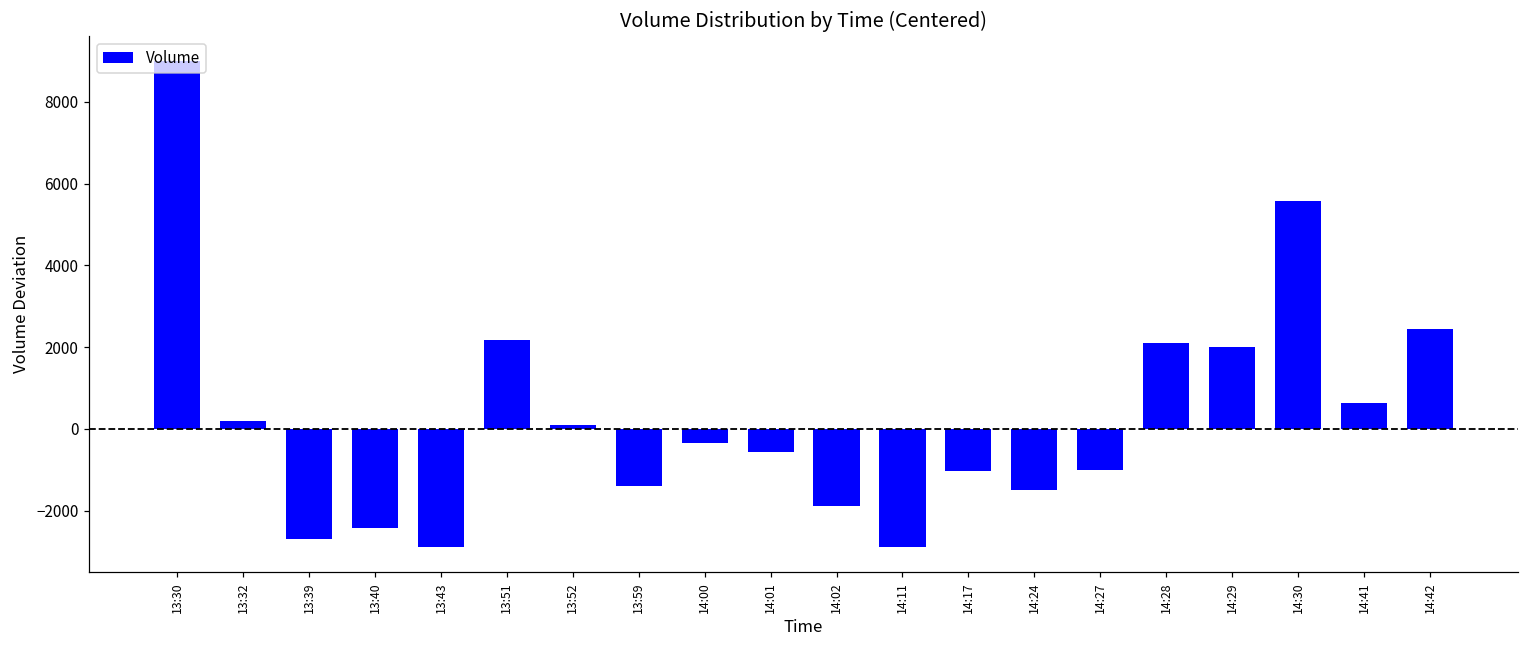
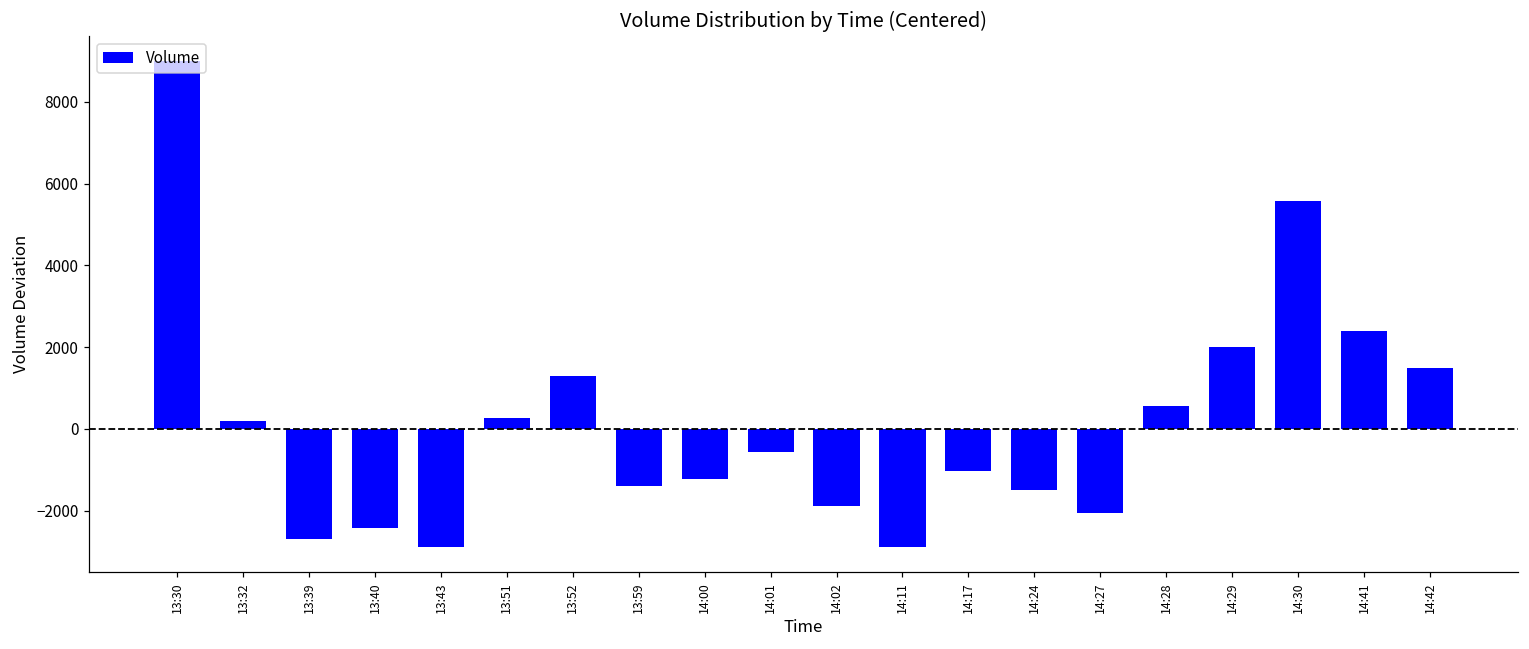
13:51: 2200 -> 300
13:52: 100 -> 1300
14:00: -400 -> -1200
14:27: -1000 -> -2100
14:28: 2100 -> 600
14:41: 600 -> 2400
14:42: 2400 -> 1500
